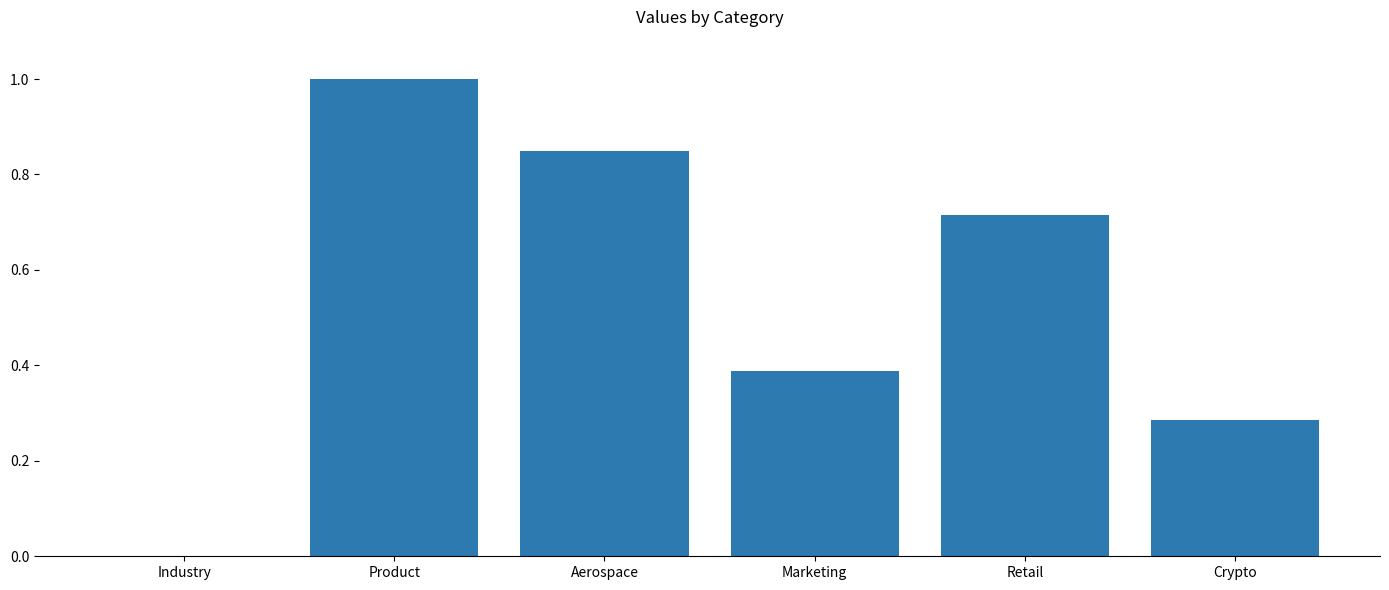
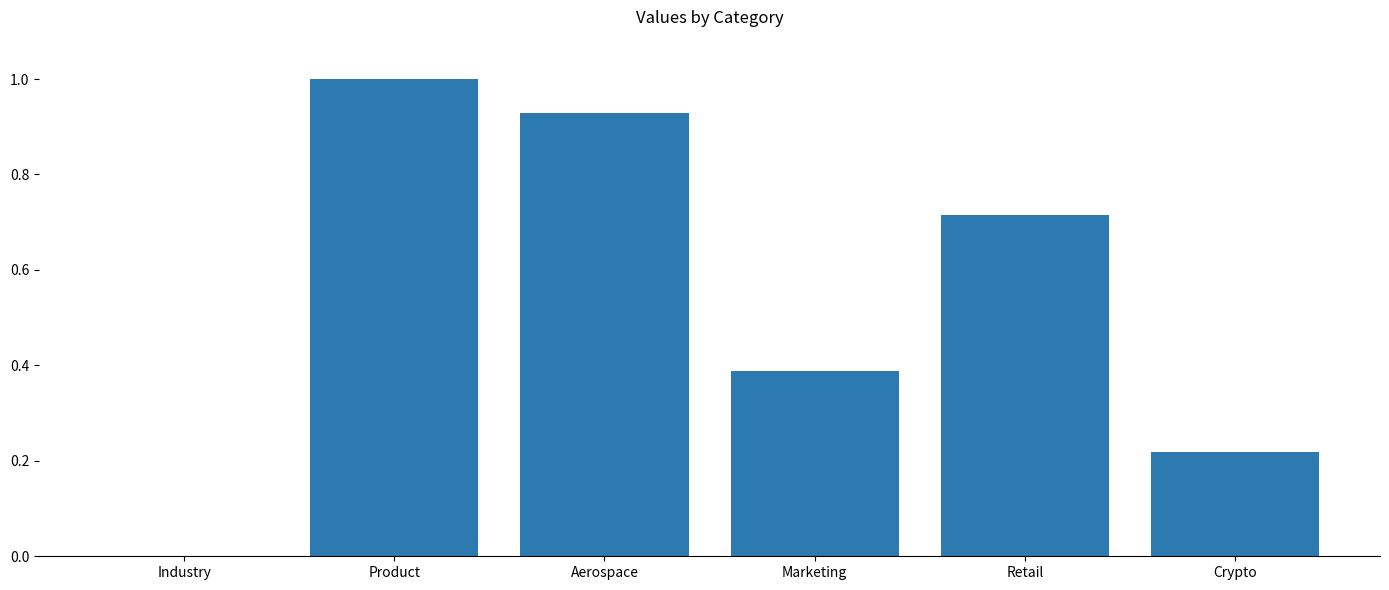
Aerospace: 0.85 -> 0.93
Crypto: 0.28 -> 0.22
